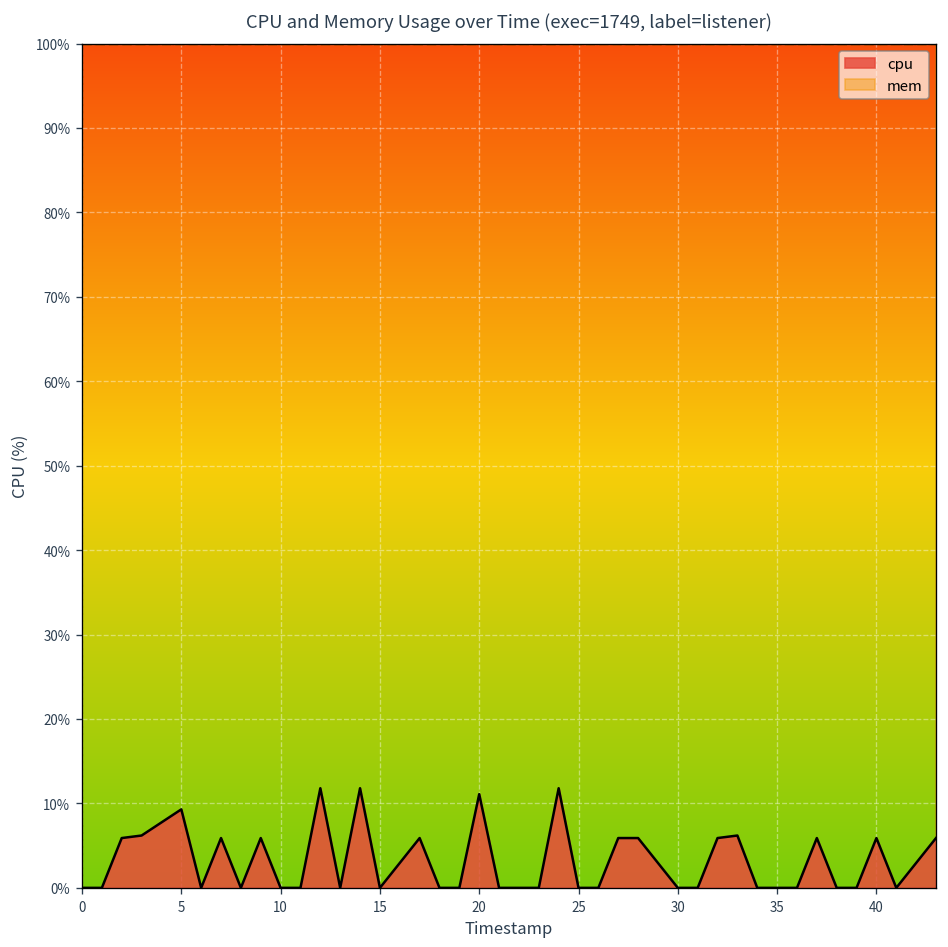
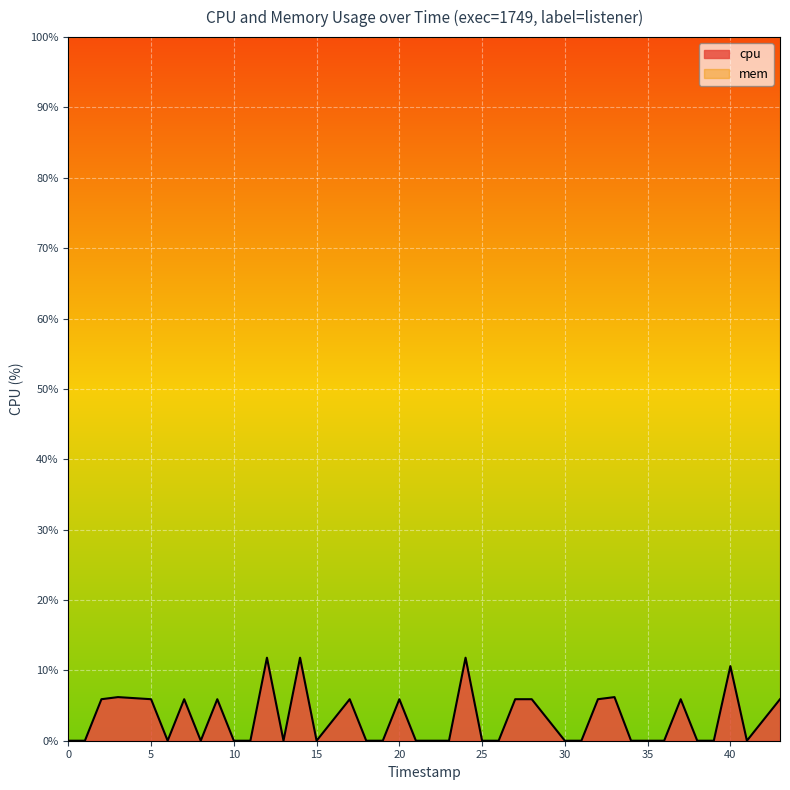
cpu, 5: 9% -> 6%
cpu, 20: 11% -> 6%
cpu, 40: 6% -> 11%
